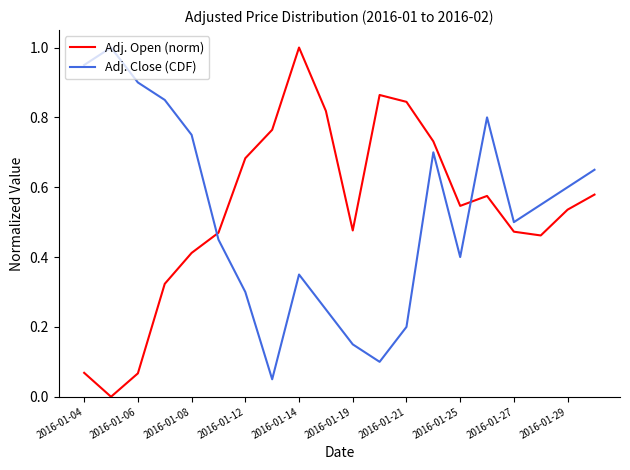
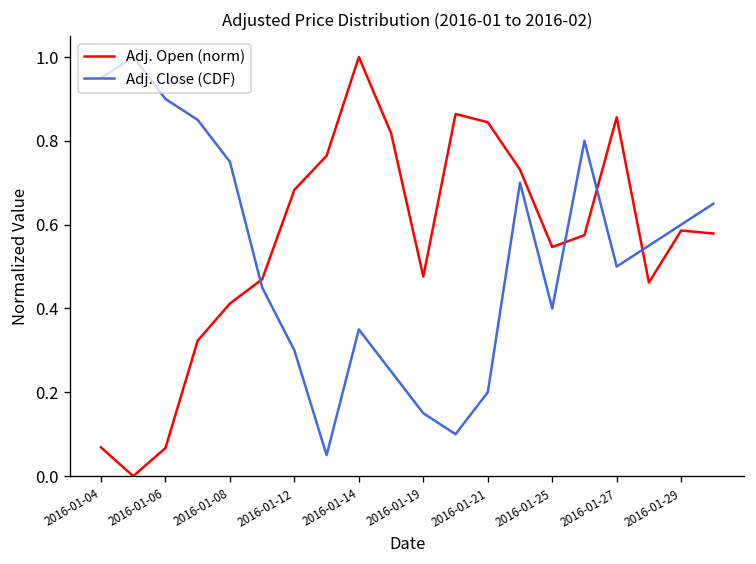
Adj. Open (norm), 2016-01-27: 0.47 -> 0.86
Adj. Open (norm), 2016-01-29: 0.54 -> 0.59
